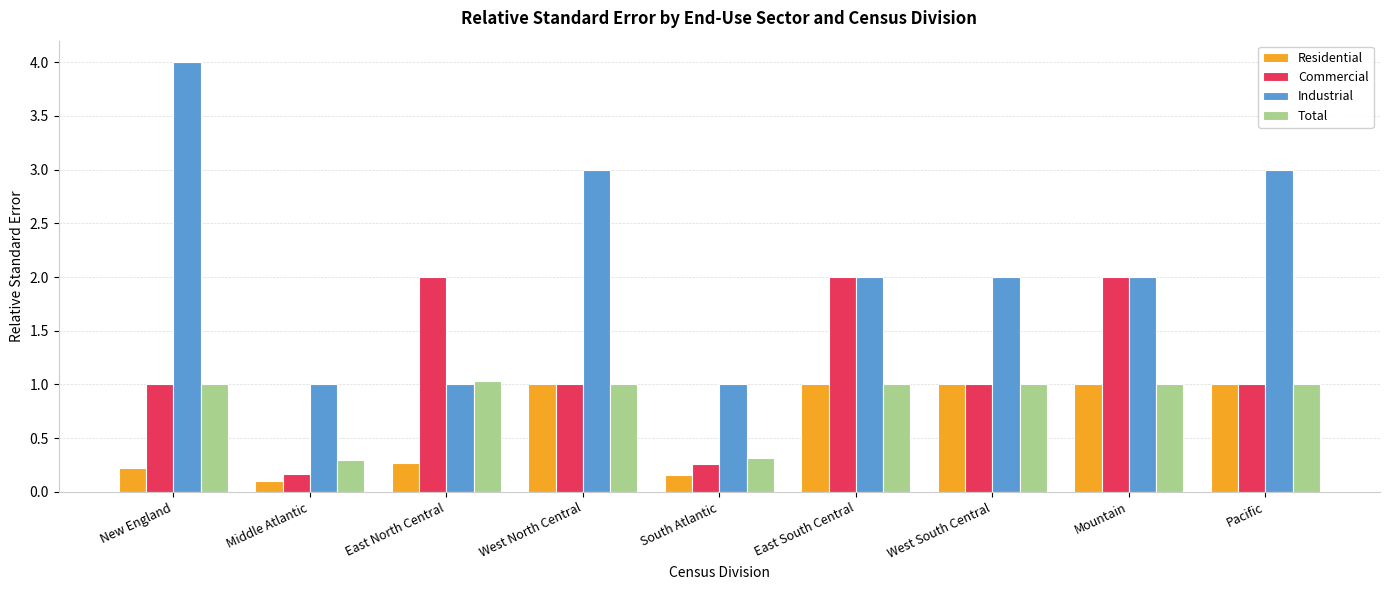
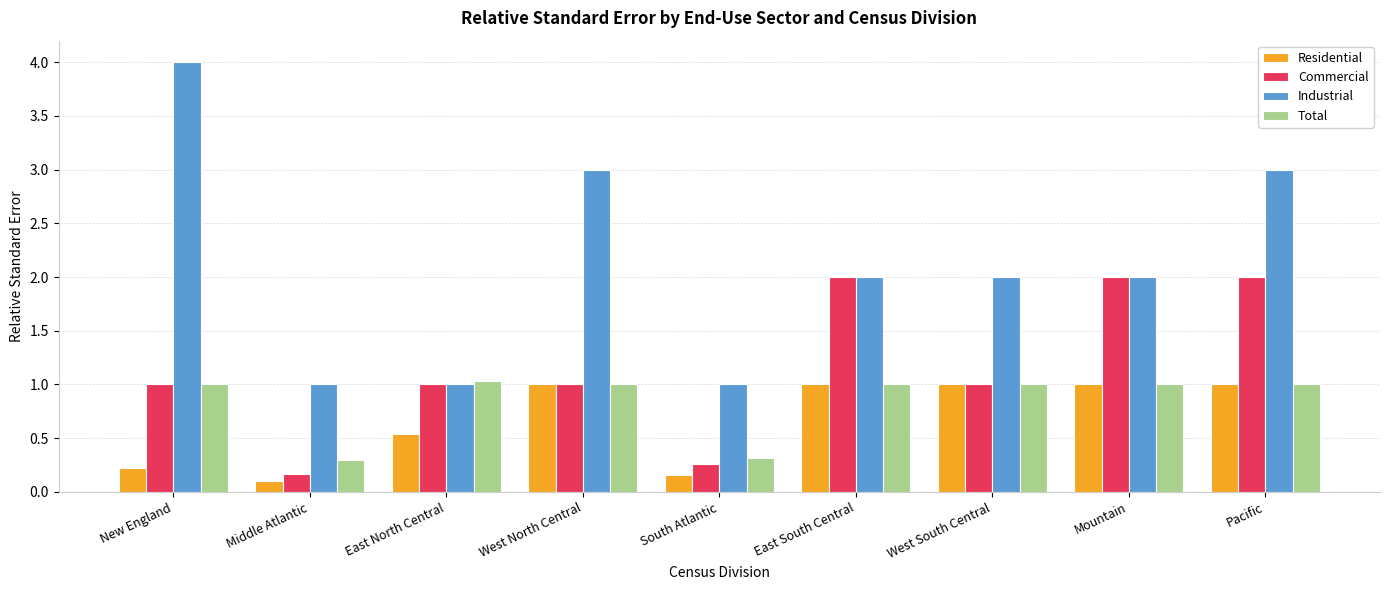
Residential, East North Central: 0.27 -> 0.54
Commercial, East North Central: 2 -> 1
Commercial, Pacific: 1 -> 2
